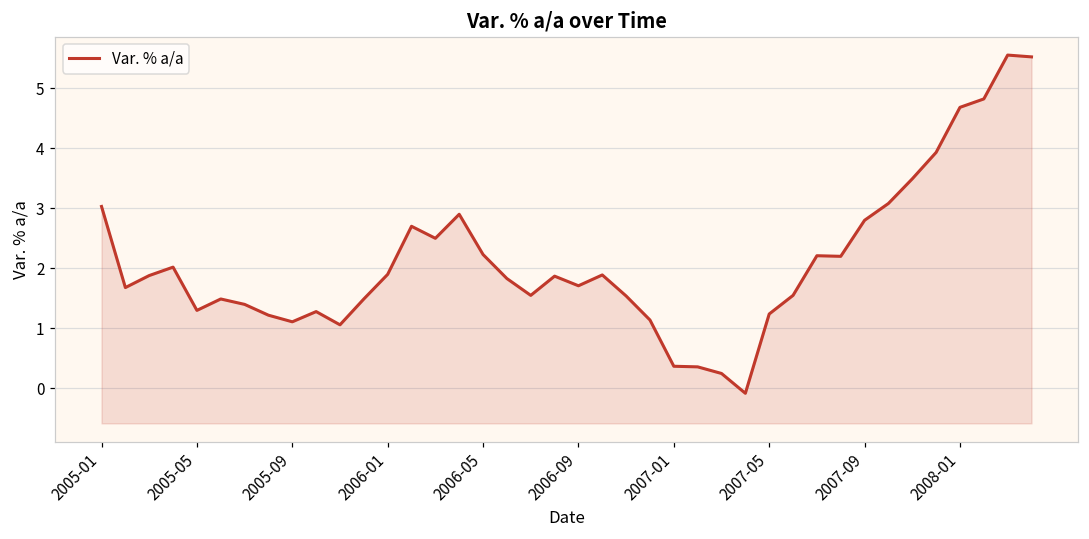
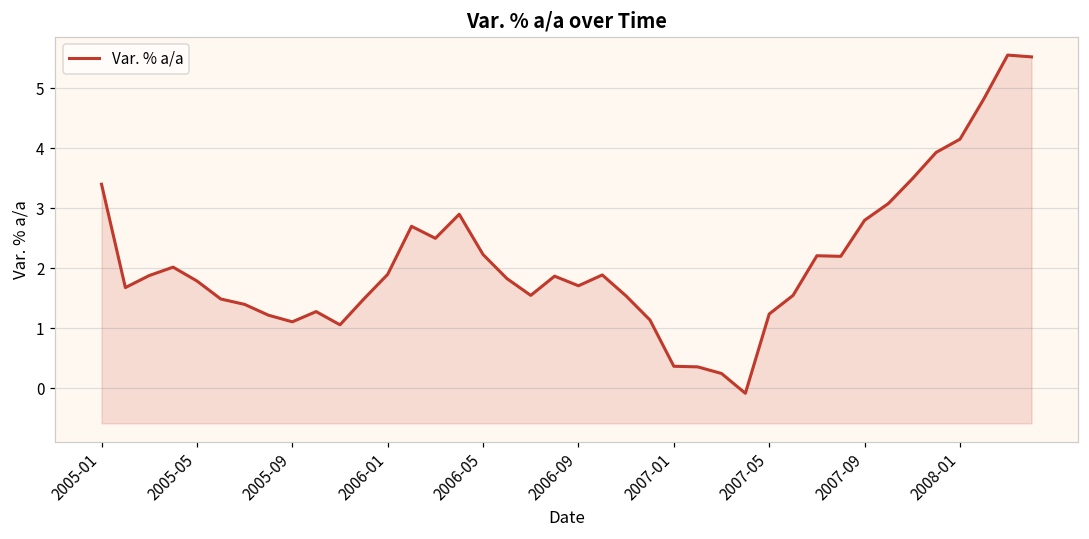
2005-01: 3.0 -> 3.4
2005-05: 1.3 -> 1.8
2008-01: 4.7 -> 4.2
